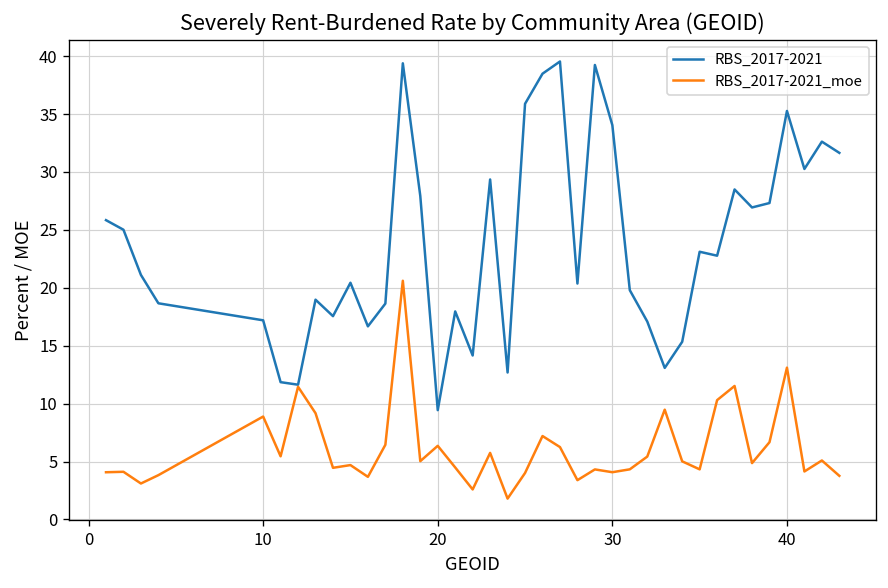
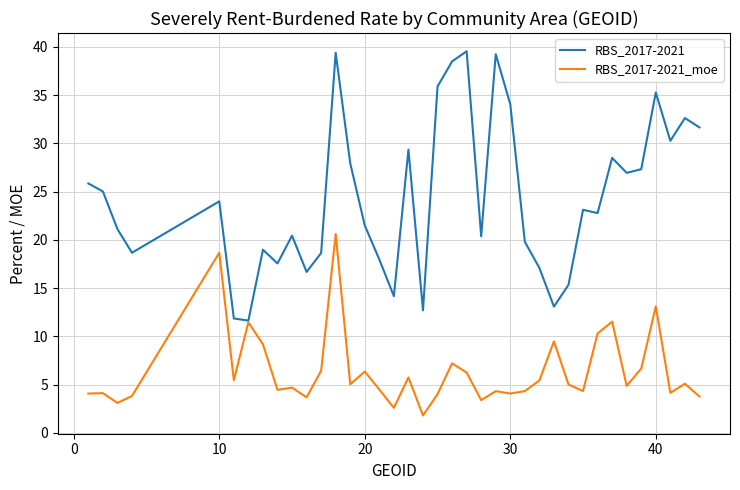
RBS_2017-2021, 10: 17 -> 24
RBS_2017-2021_moe, 10: 9 -> 19
RBS_2017-2021, 20: 9 -> 21
